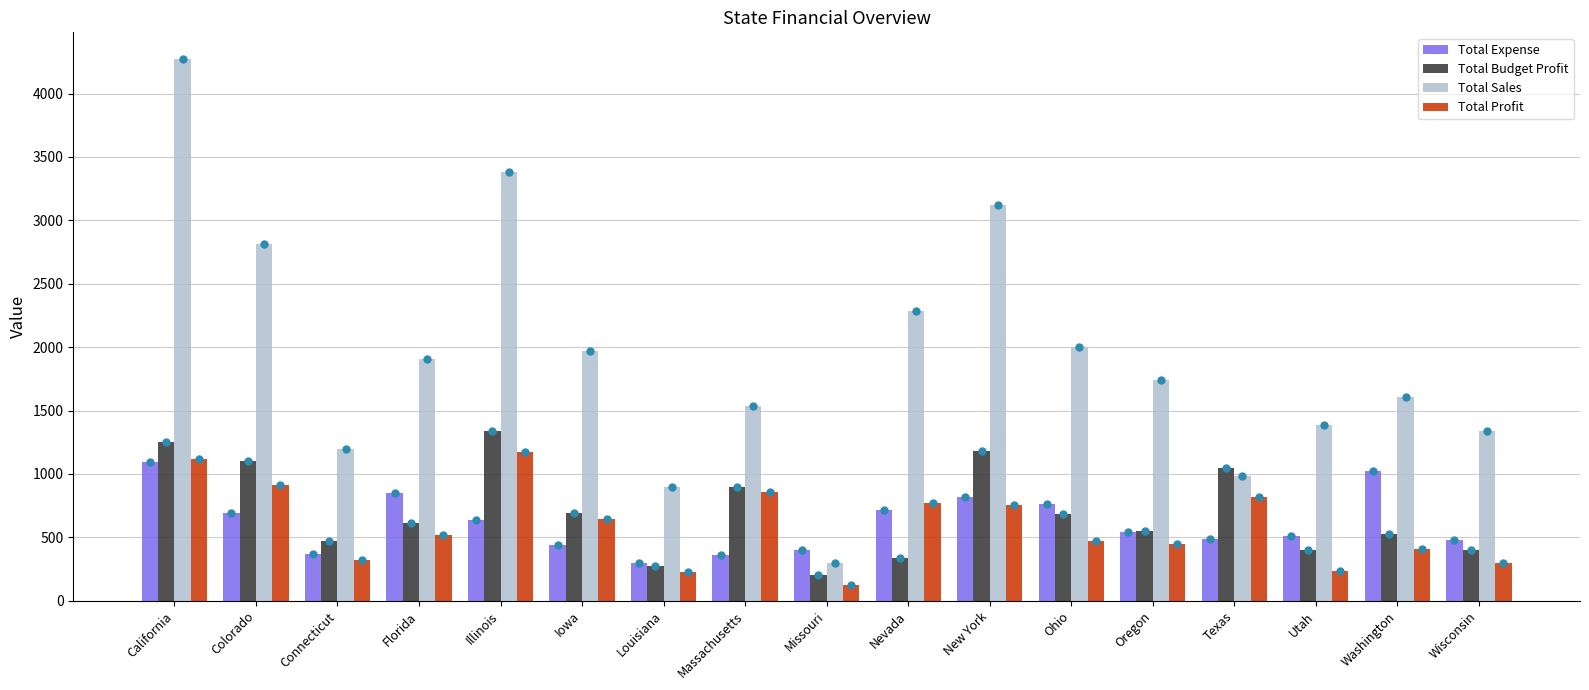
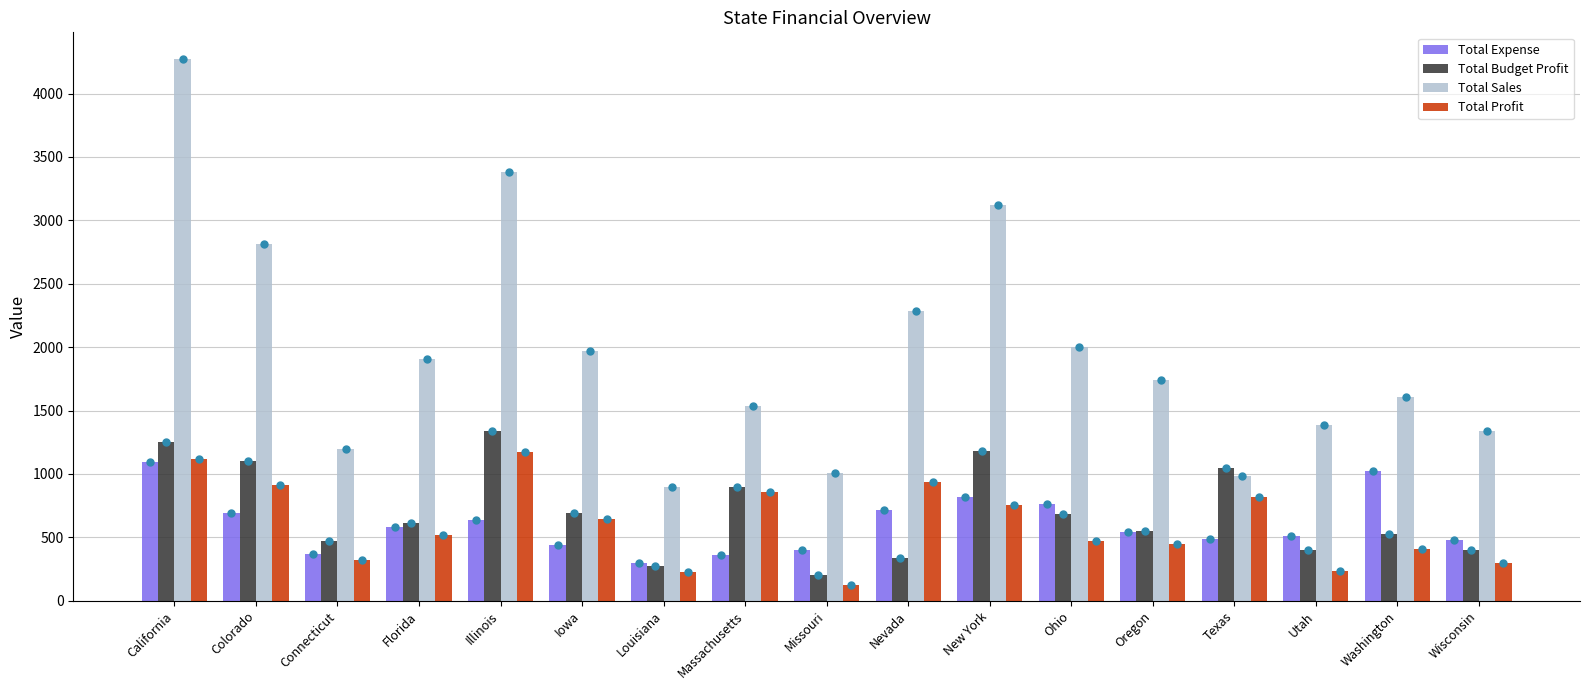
Total Expense, Florida: 850 -> 580
Total Sales, Missouri: 300 -> 1010
Total Profit, Nevada: 770 -> 940
